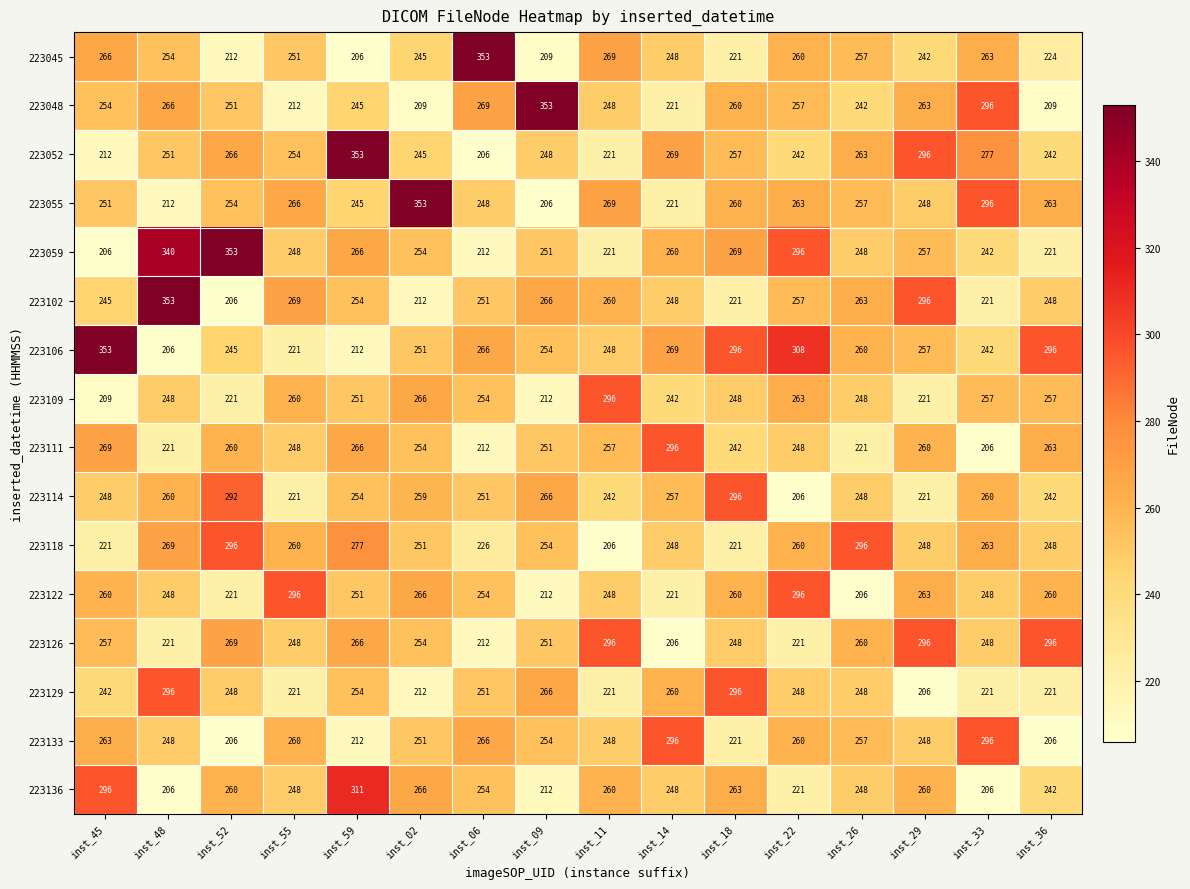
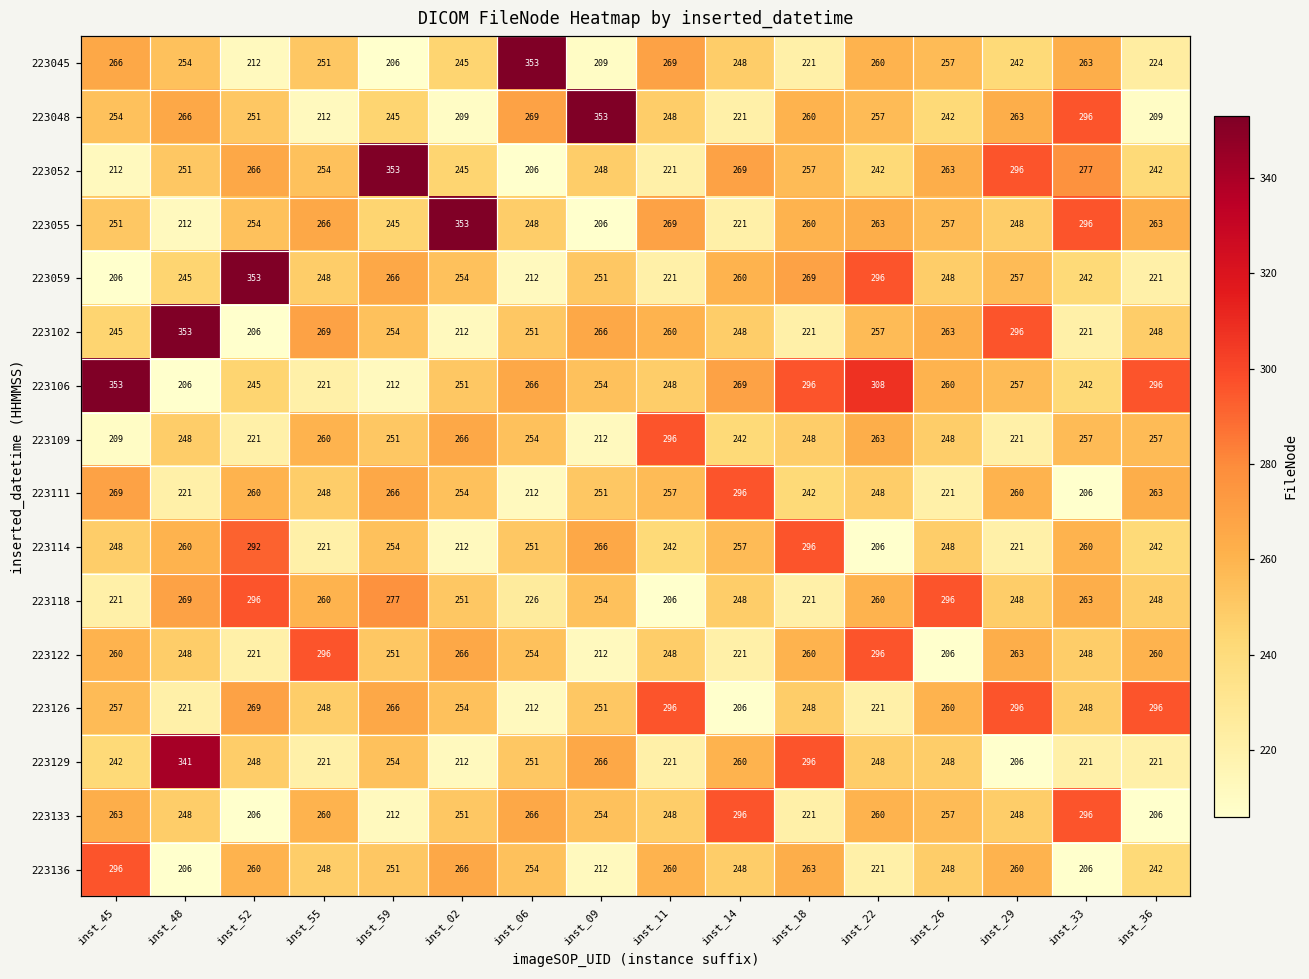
223059, inst_48: 340 -> 245
223114, inst_02: 259 -> 212
223129, inst_48: 296 -> 341
223136, inst_59: 311 -> 251
